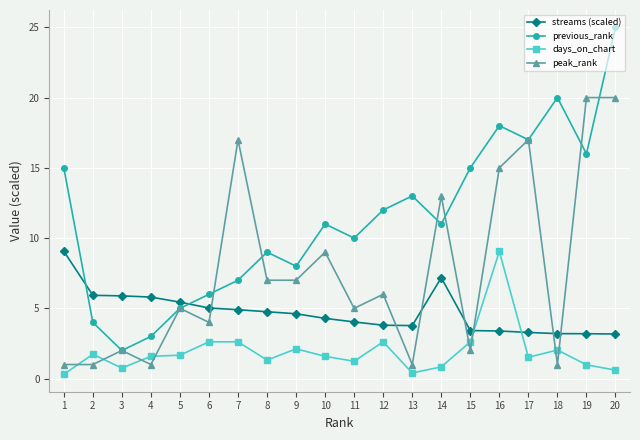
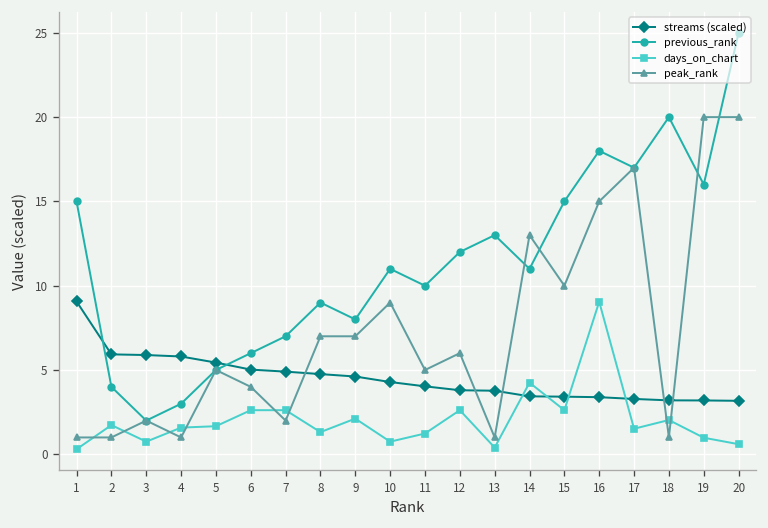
peak_rank, 7: 17 -> 2
days_on_chart, 10: 1.6 -> 0.8
streams (scaled), 14: 7.2 -> 3.4
days_on_chart, 14: 0.8 -> 4.3
peak_rank, 15: 2 -> 10
